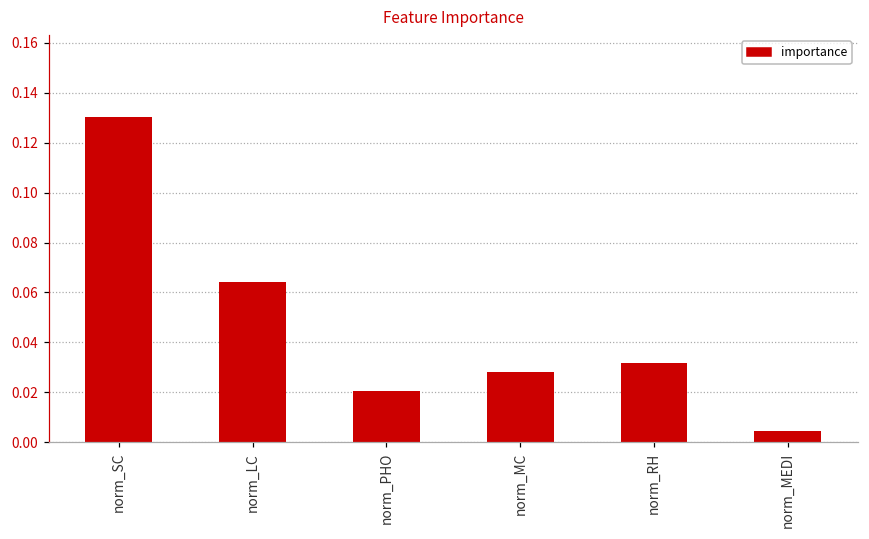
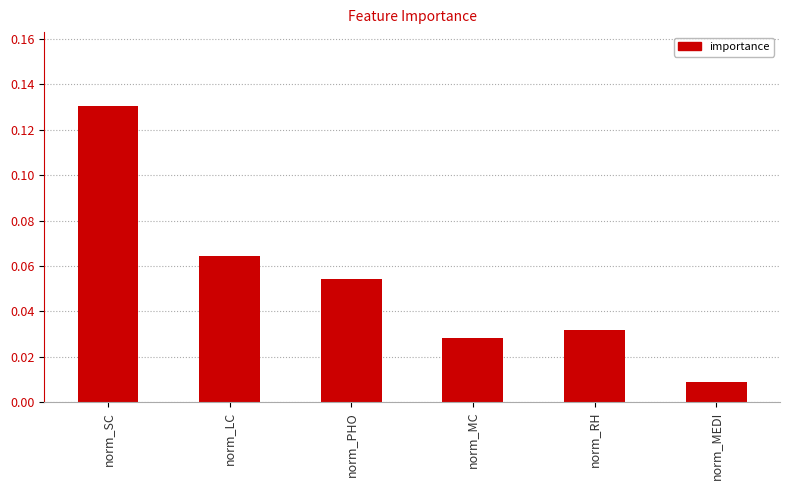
norm_PHO: 0.021 -> 0.054
norm_MEDI: 0.004 -> 0.009
